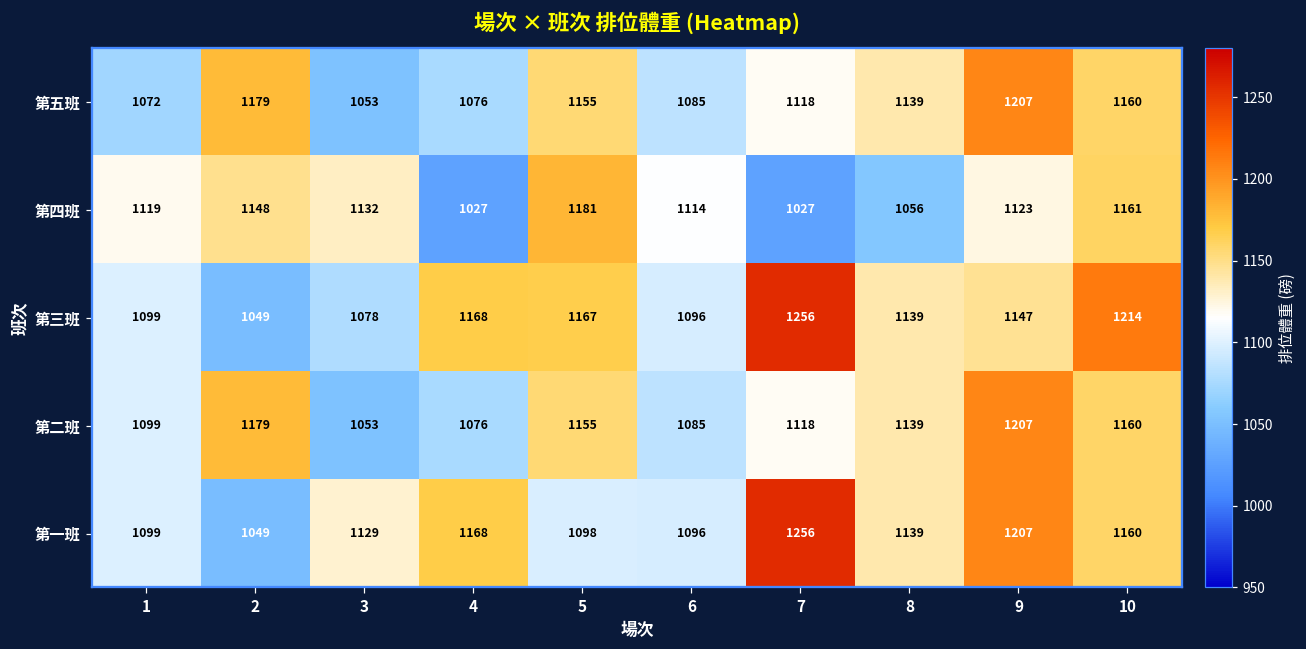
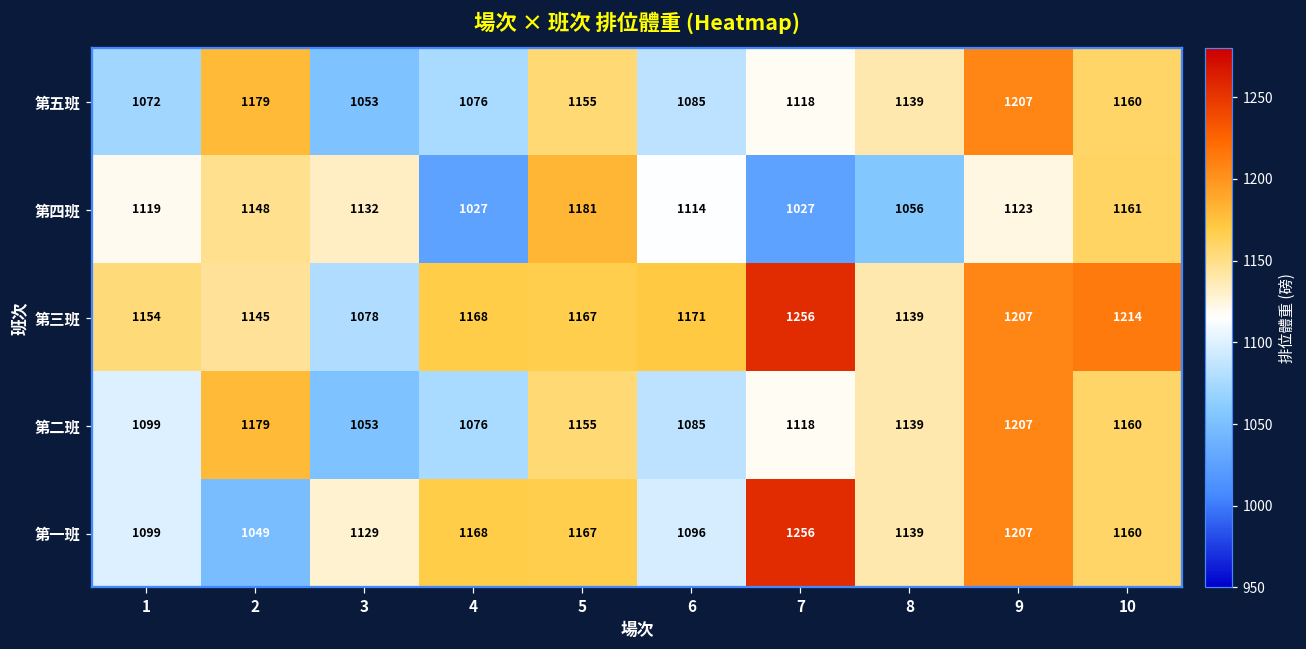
第三班, 1: 1099 -> 1154
第三班, 2: 1049 -> 1145
第三班, 6: 1096 -> 1171
第三班, 9: 1147 -> 1207
第一班, 5: 1098 -> 1167
